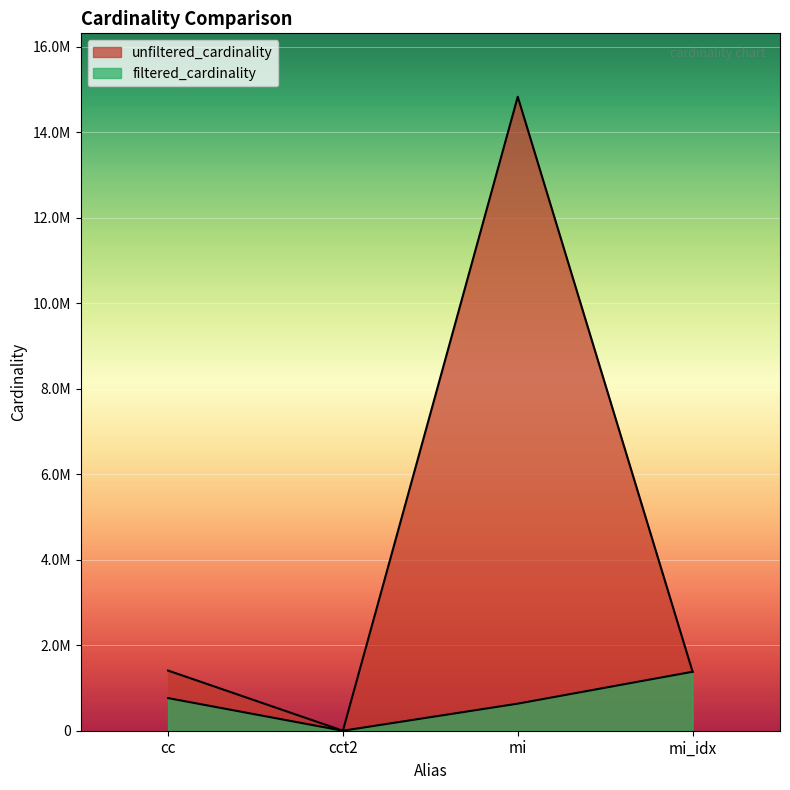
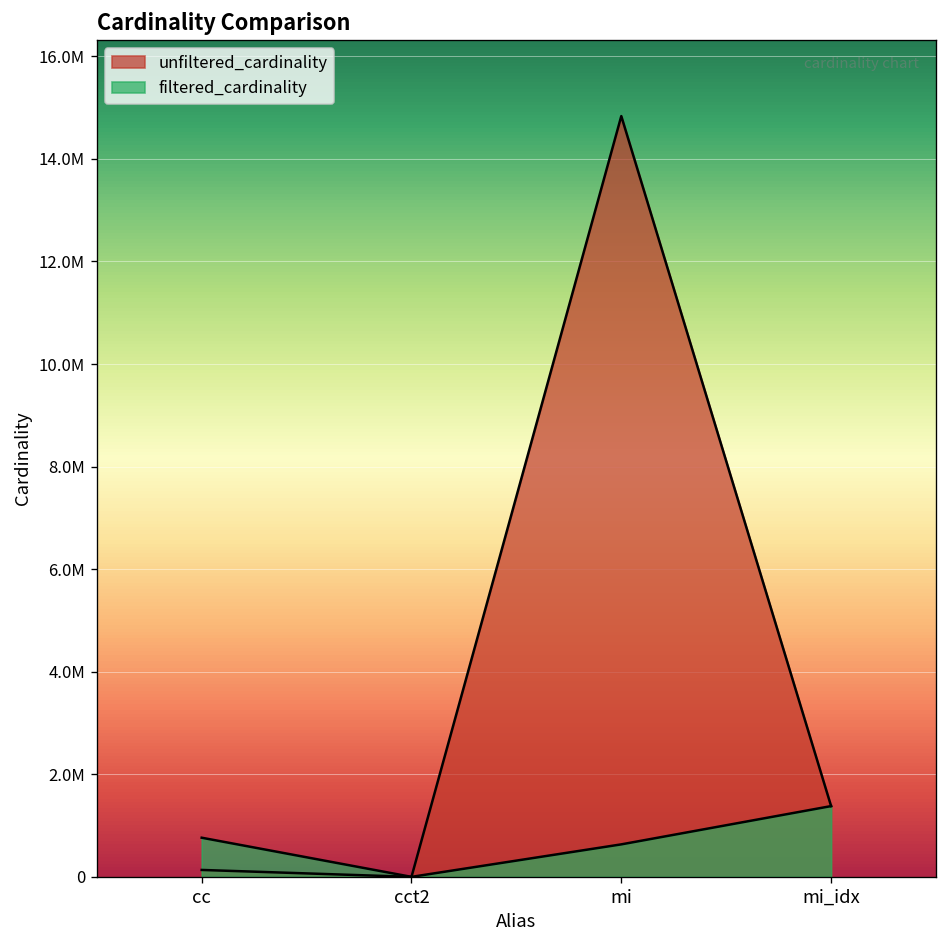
unfiltered_cardinality, cc: 1400000 -> 100000
